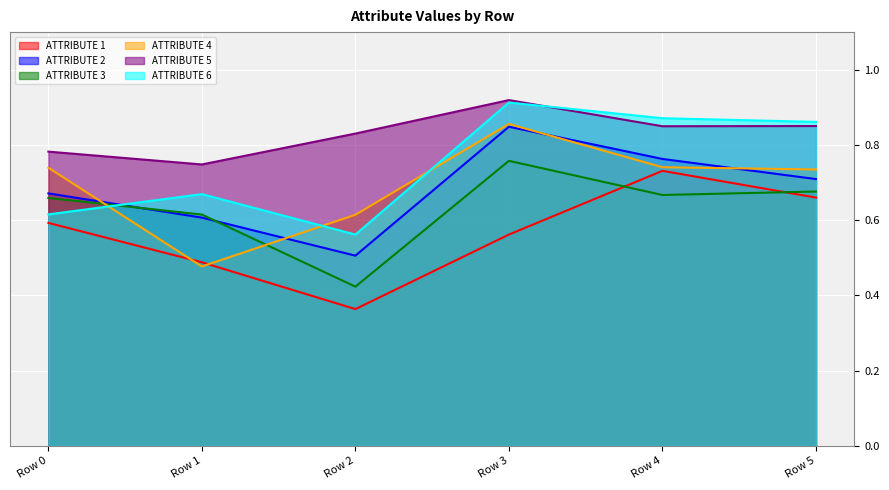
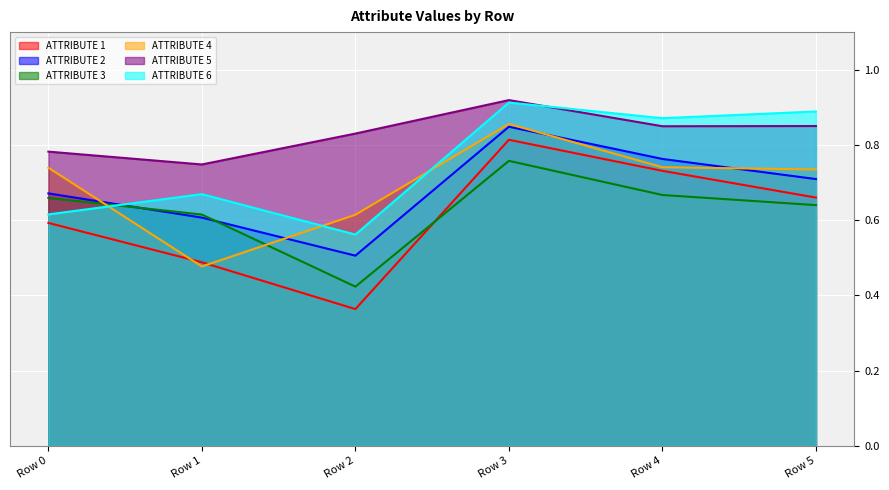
ATTRIBUTE 1, Row 3: 0.56 -> 0.81
ATTRIBUTE 3, Row 5: 0.68 -> 0.64
ATTRIBUTE 6, Row 5: 0.86 -> 0.89
